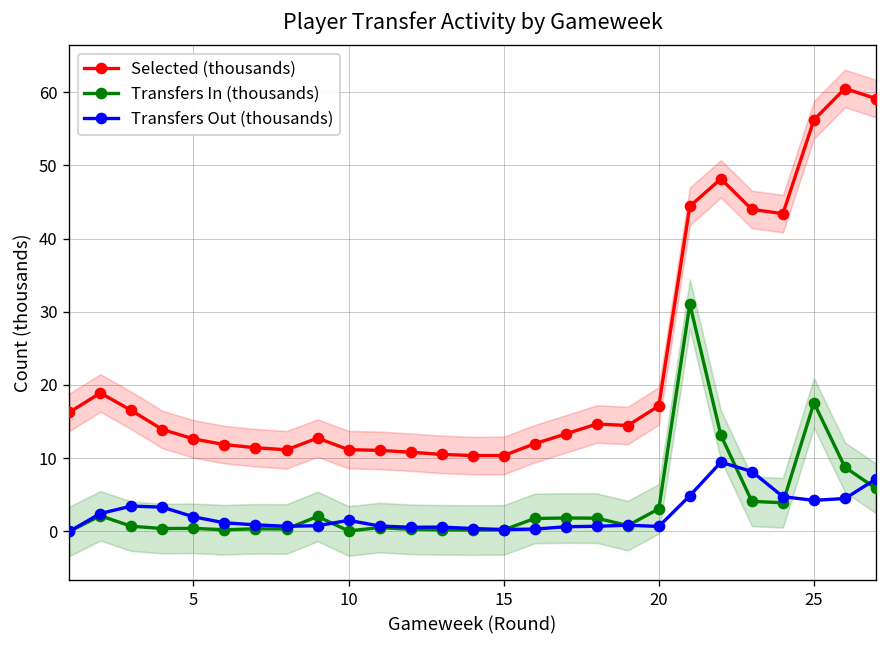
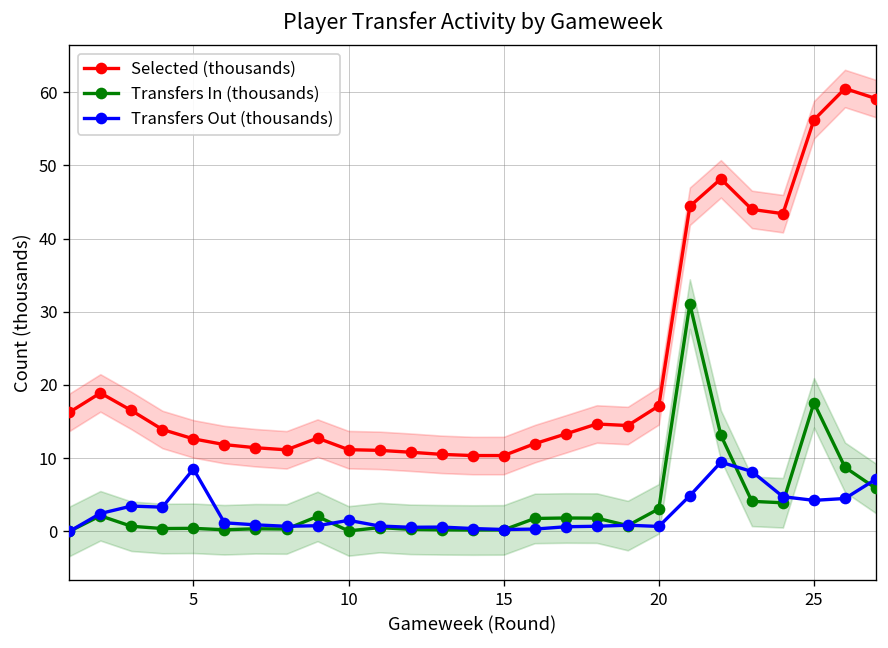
Transfers Out (thousands), 5: 2 -> 9
